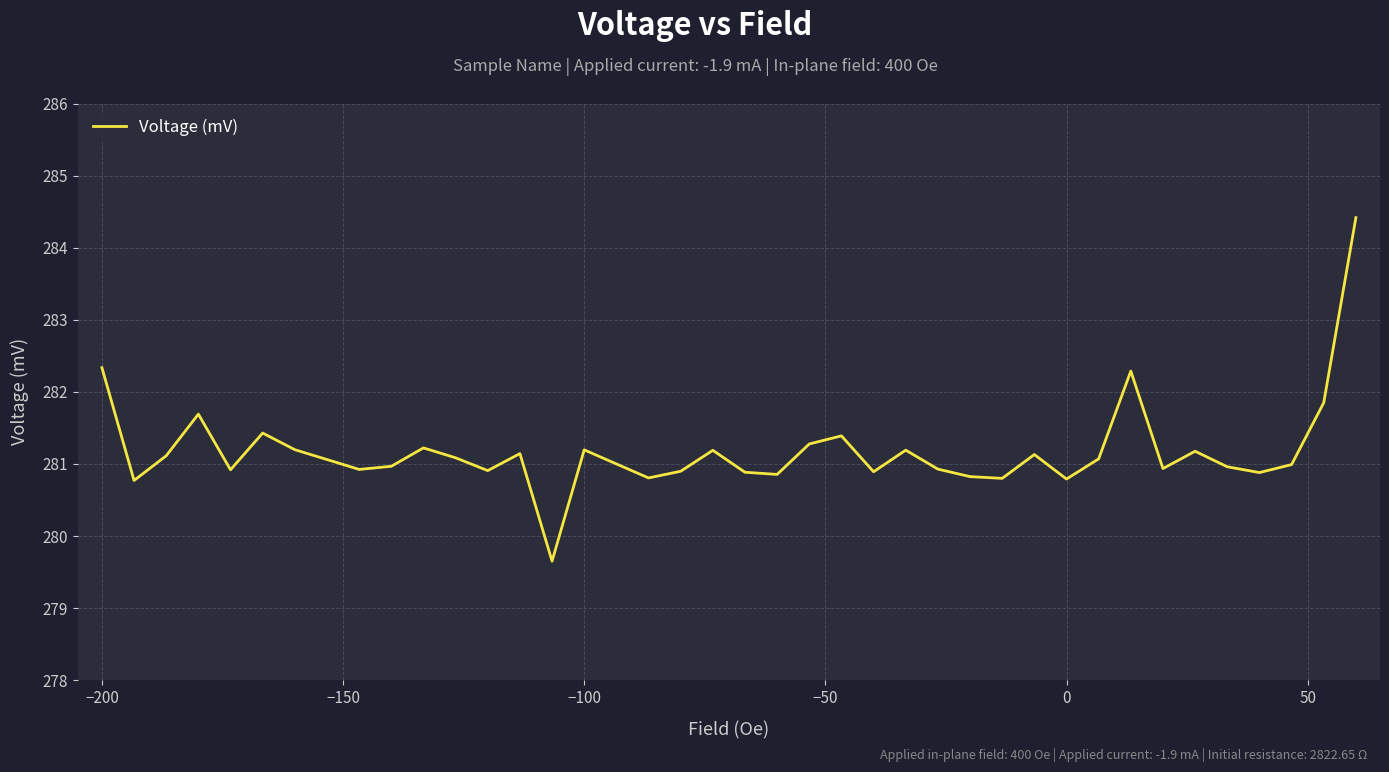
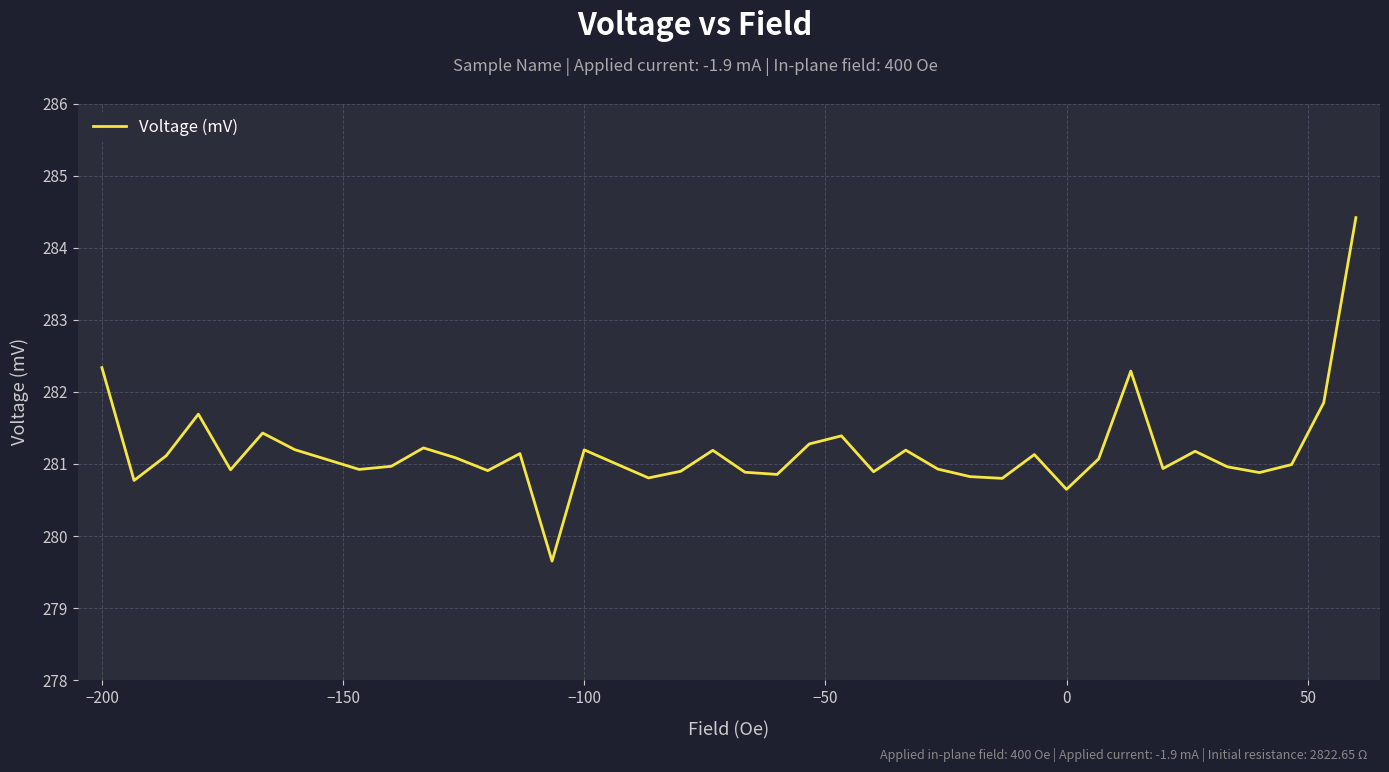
0: 280.8 -> 280.6
